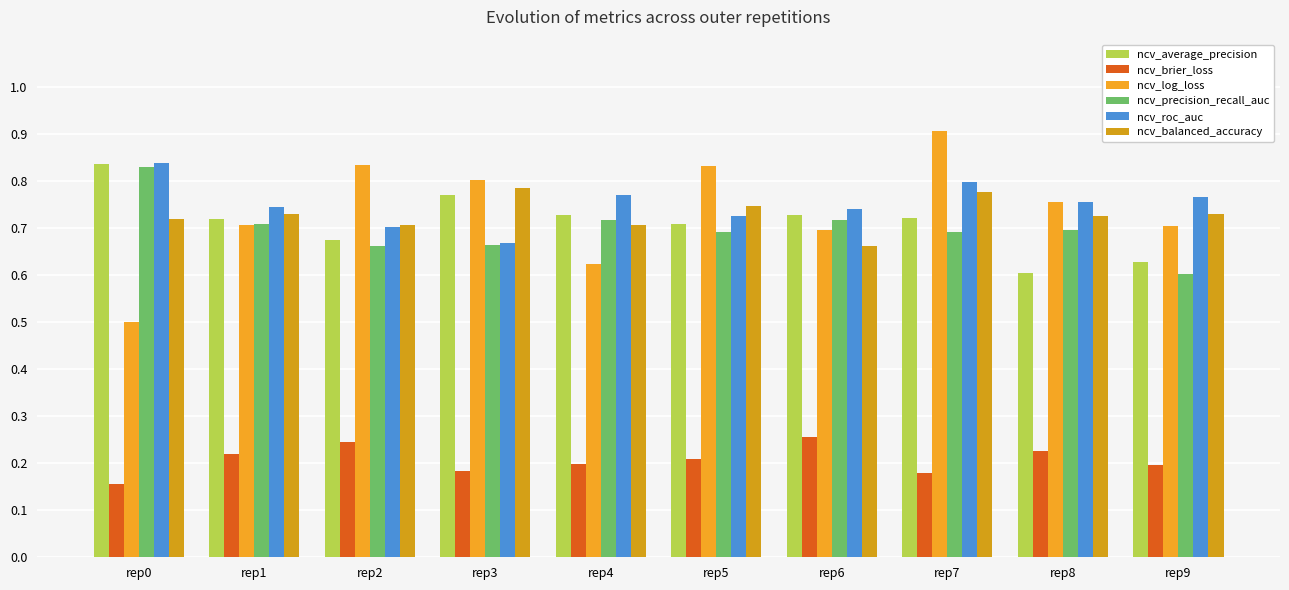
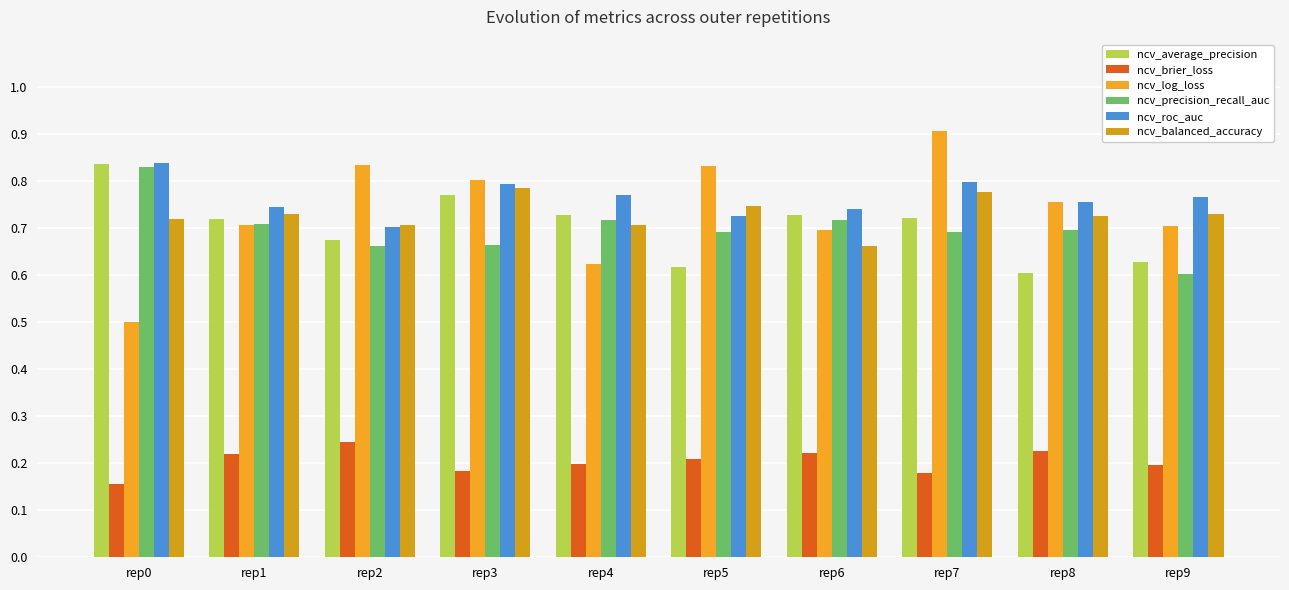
ncv_roc_auc, rep3: 0.67 -> 0.79
ncv_average_precision, rep5: 0.71 -> 0.62
ncv_brier_loss, rep6: 0.25 -> 0.22
